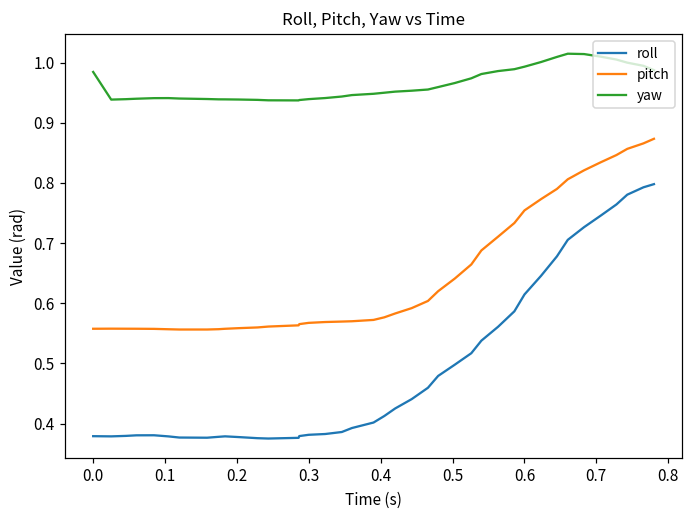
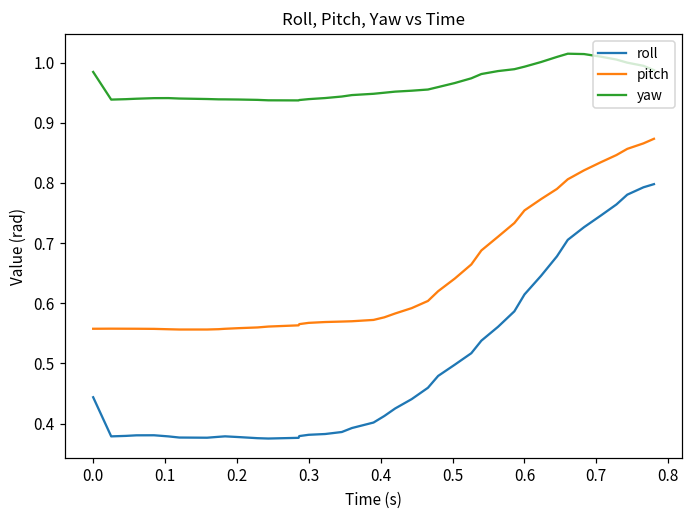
roll, 0.0: 0.38 -> 0.44
